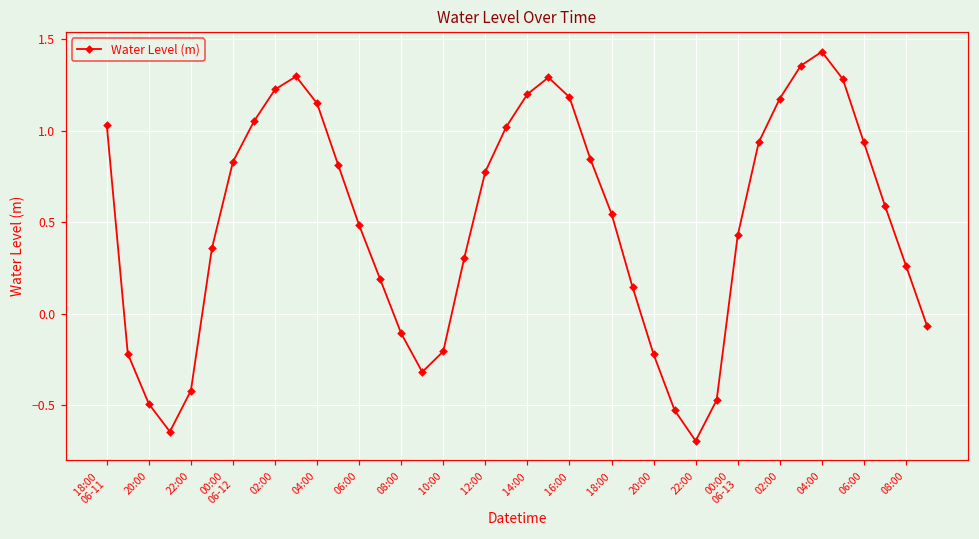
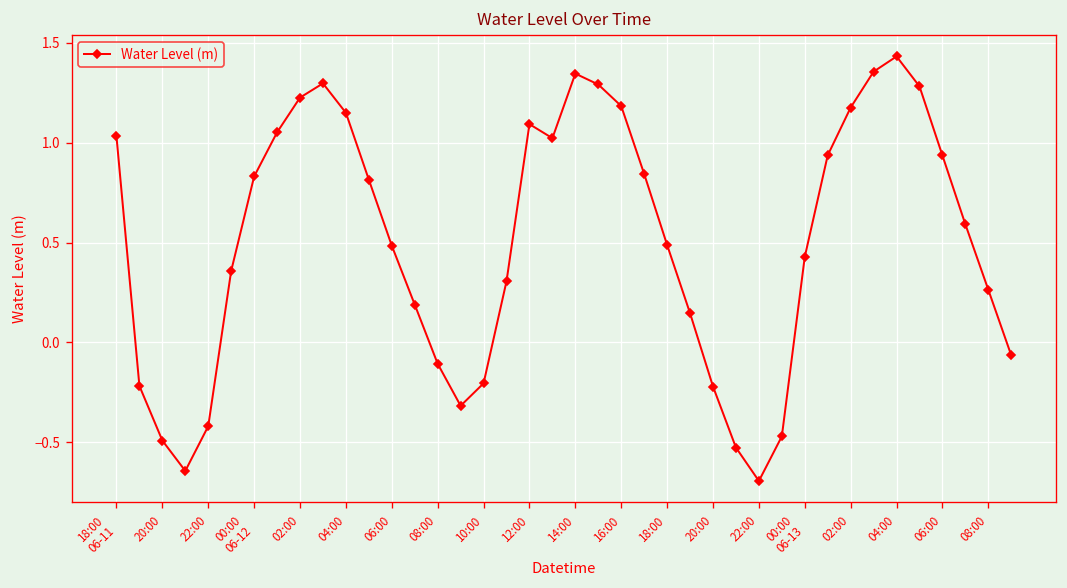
12:00: 0.78 -> 1.09
14:00: 1.20 -> 1.35
18:00: 0.55 -> 0.49
